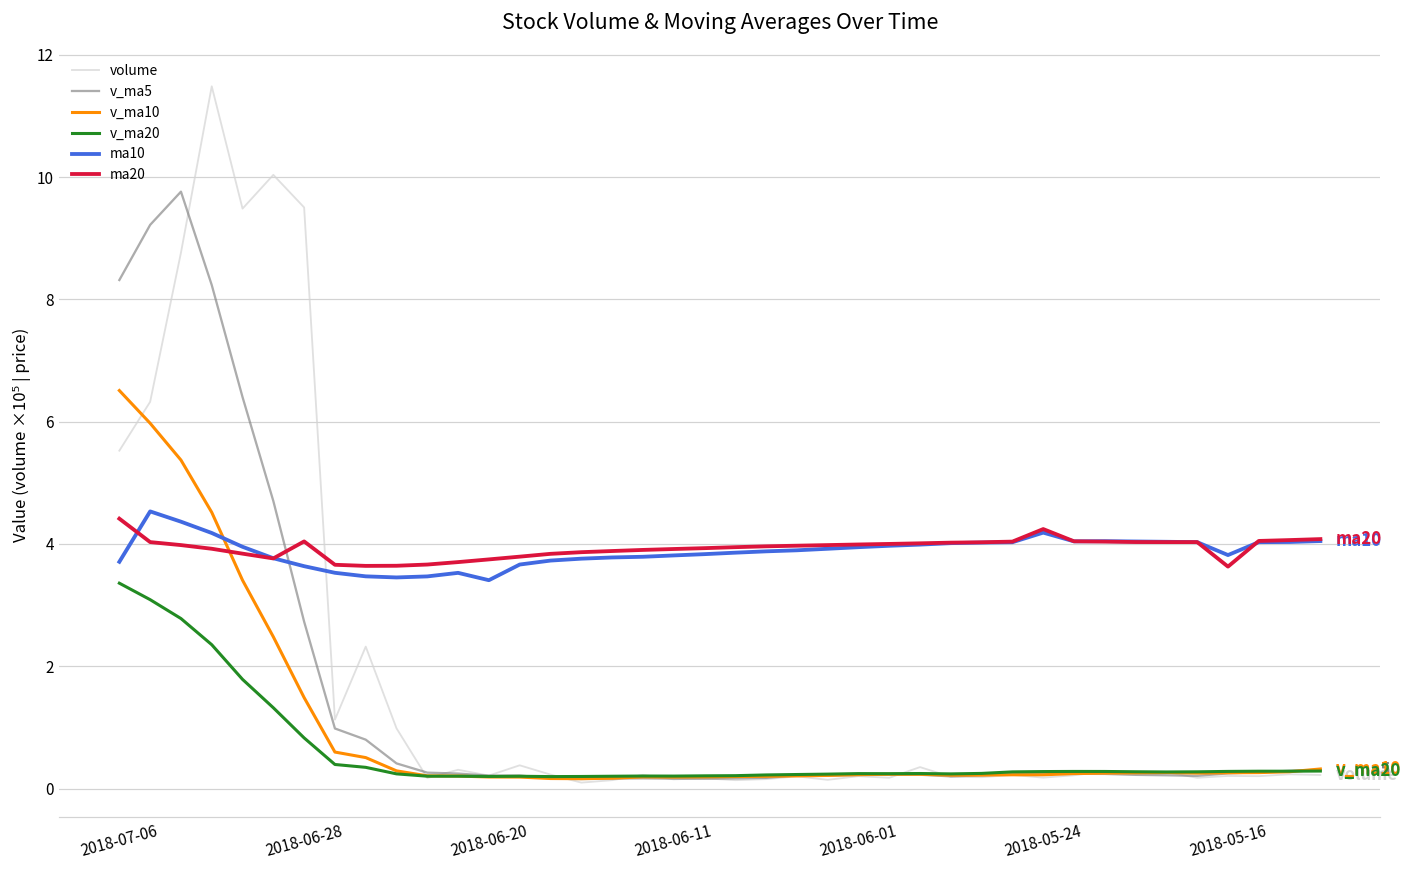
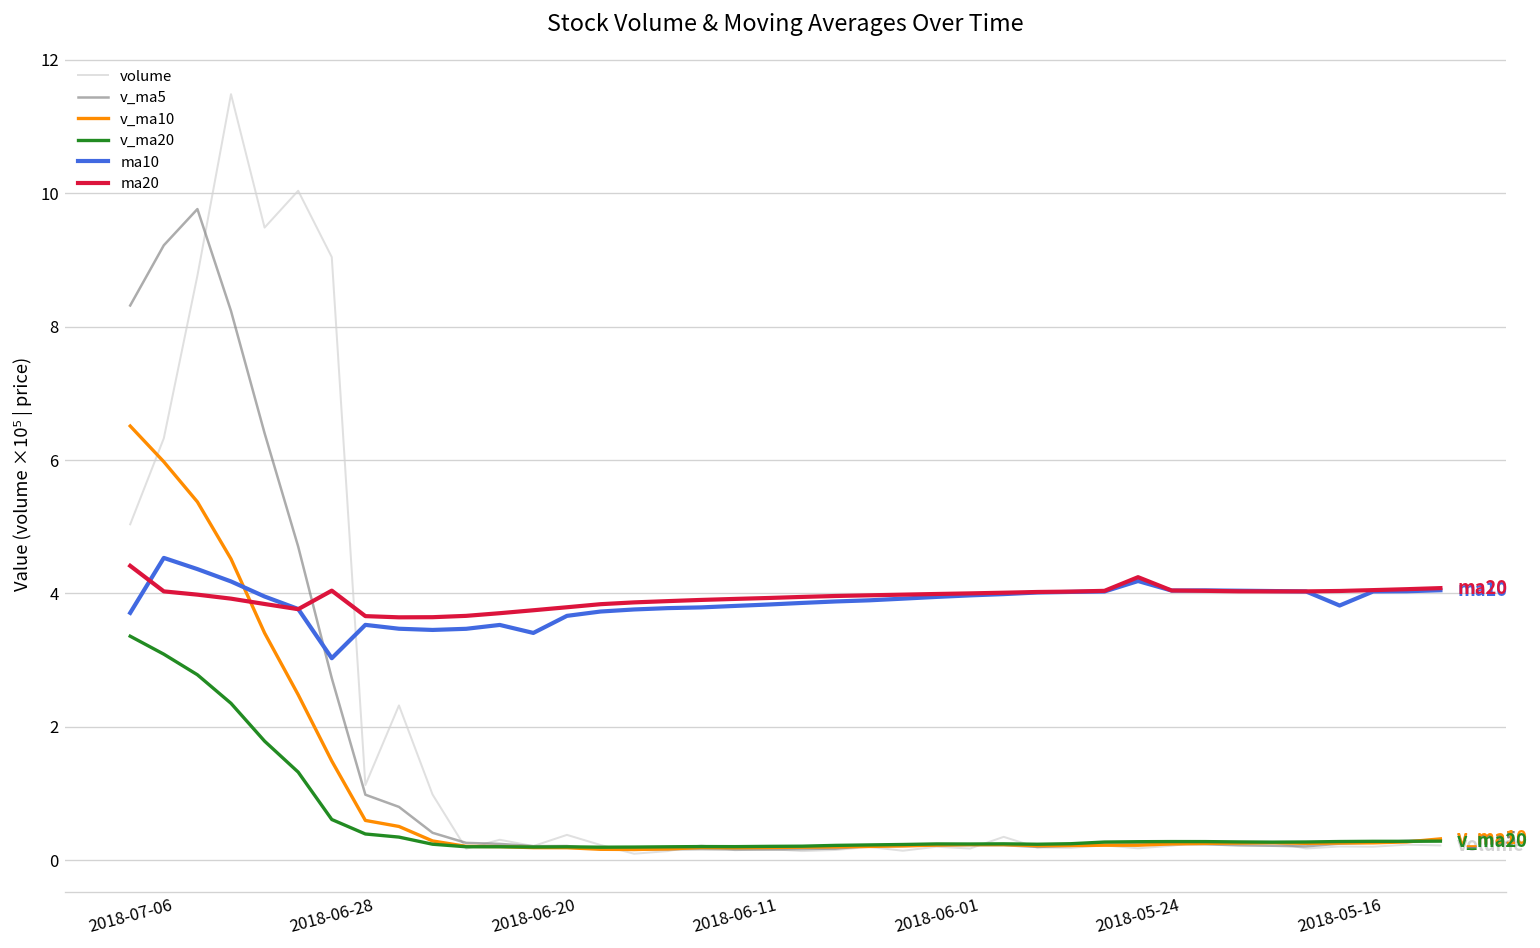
volume, 2018-07-06: 5.5 -> 5.0
volume, 2018-06-28: 9.5 -> 9.0
v_ma20, 2018-06-28: 0.8 -> 0.6
ma10, 2018-06-28: 3.6 -> 3.0
ma20, 2018-05-16: 3.6 -> 4.0
